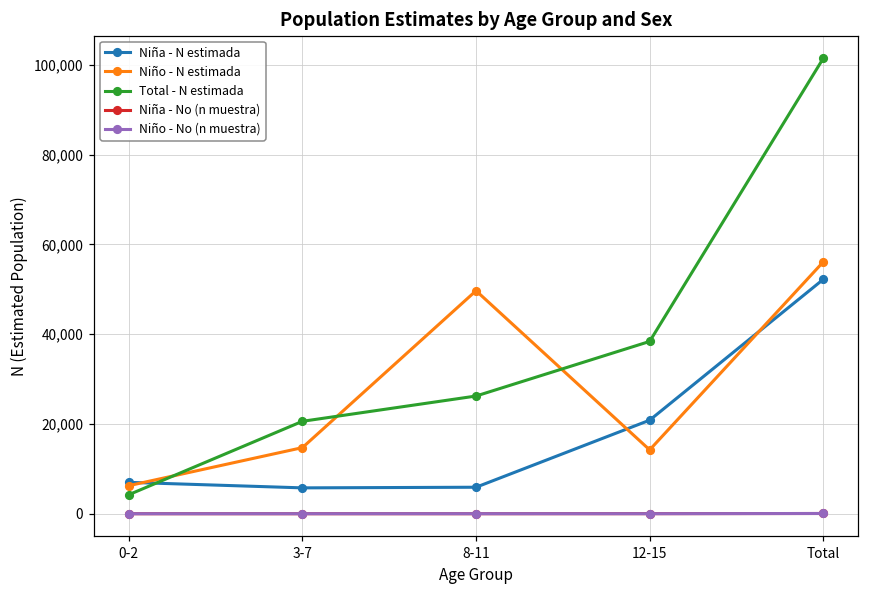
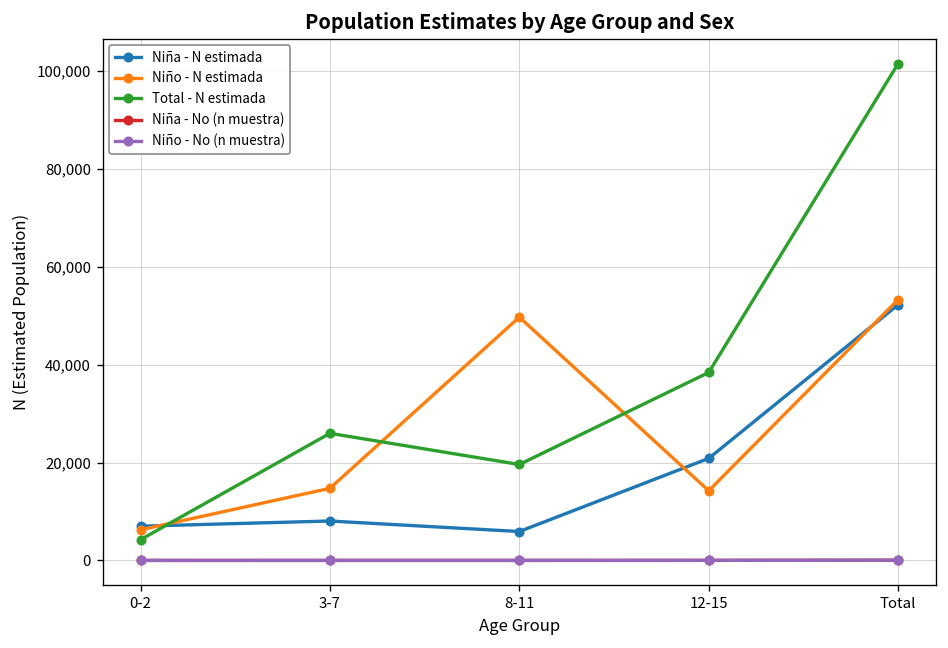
Niña - N estimada, 3-7: 6,000 -> 8,000
Total - N estimada, 3-7: 21,000 -> 26,000
Total - N estimada, 8-11: 26,000 -> 20,000
Niño - N estimada, Total: 56,000 -> 53,000
